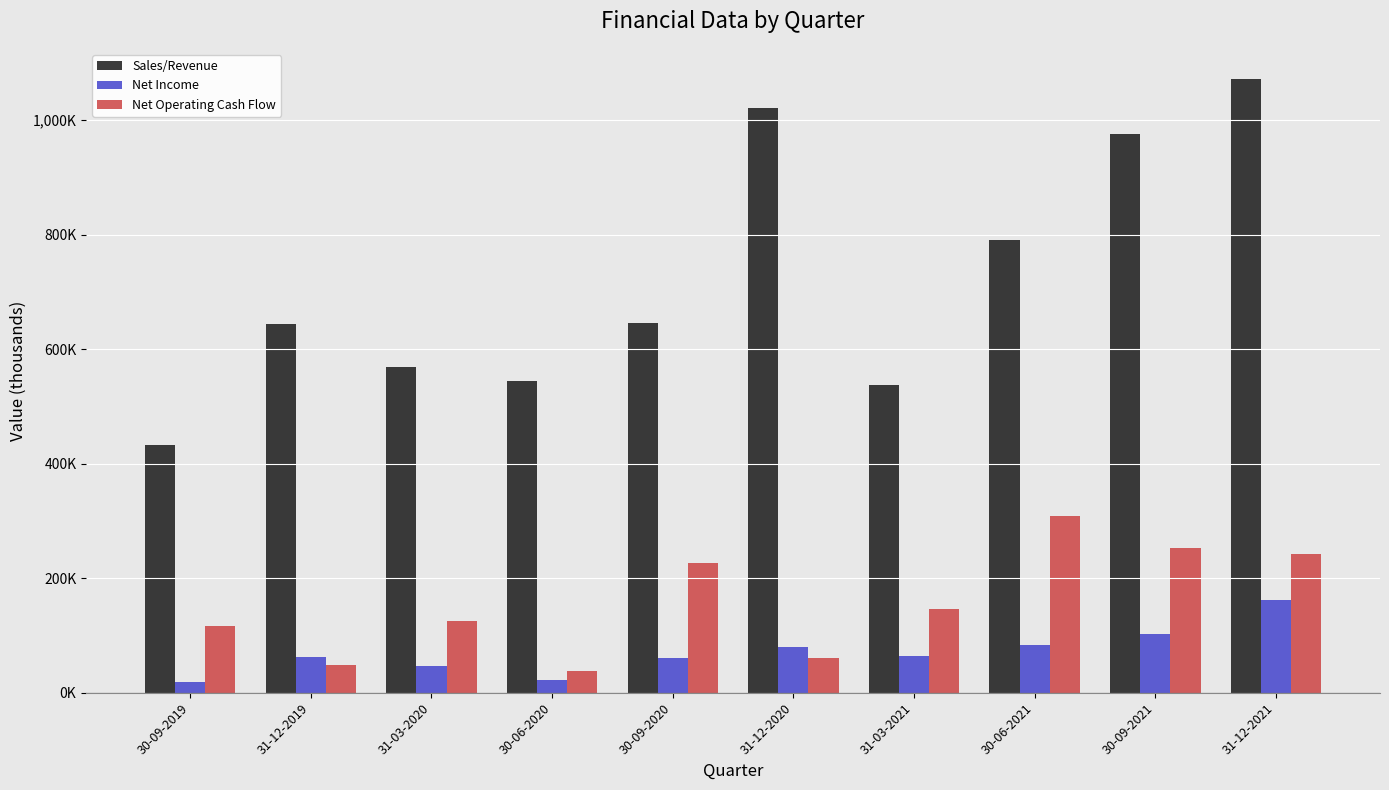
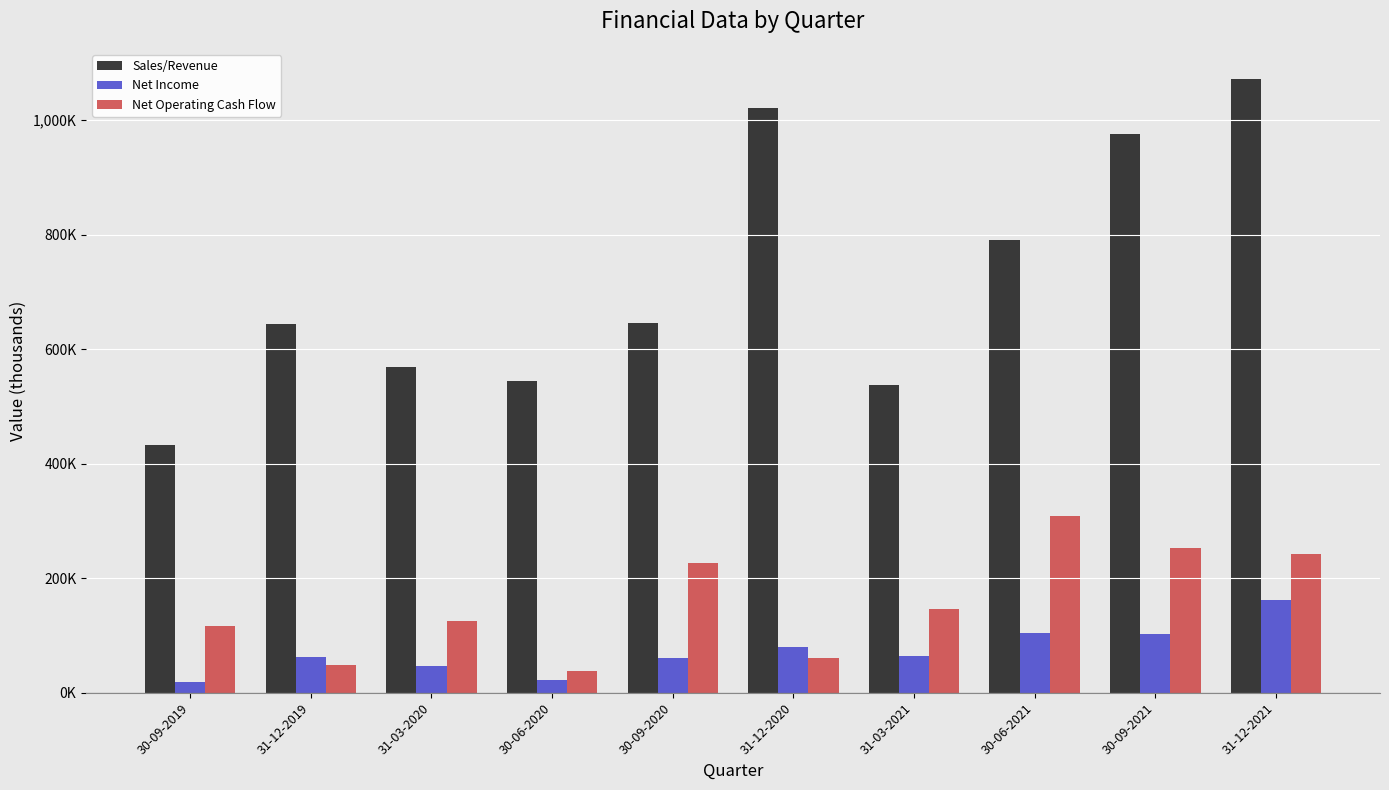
Net Income, 30-06-2021: 80,000 -> 100,000
